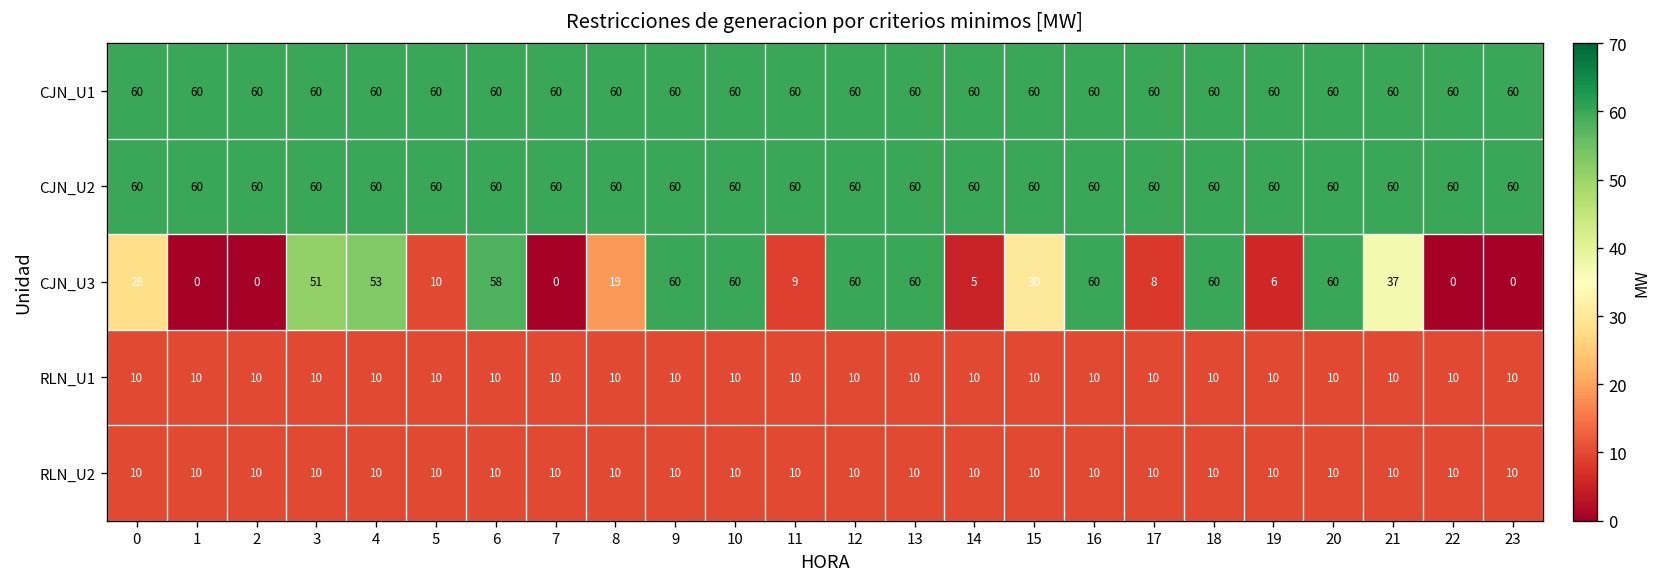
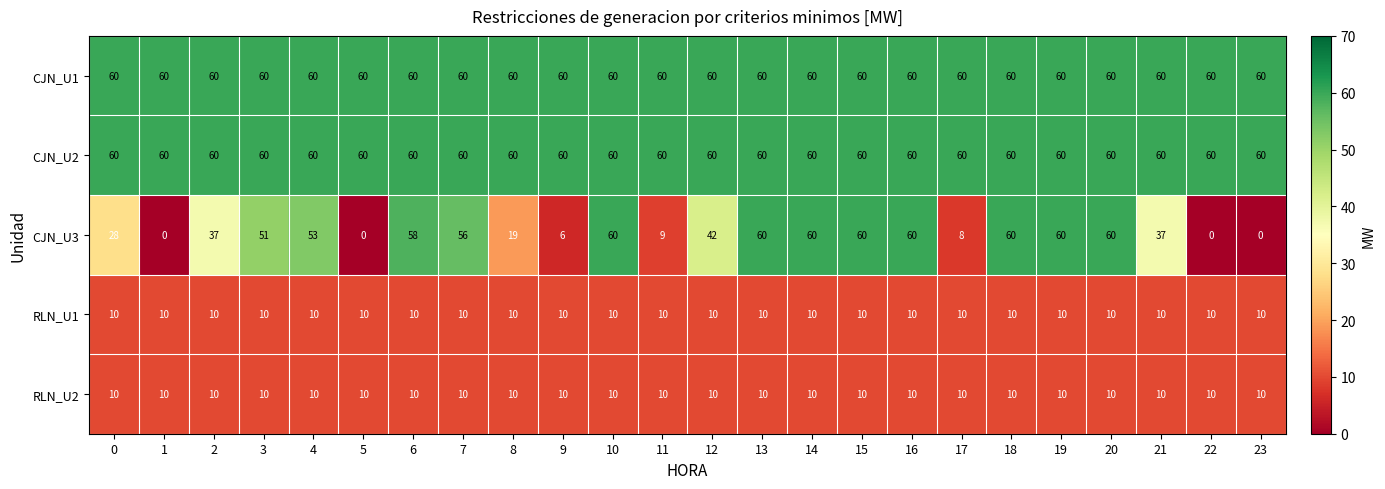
CJN_U3, 2: 0 -> 37
CJN_U3, 5: 10 -> 0
CJN_U3, 7: 0 -> 56
CJN_U3, 9: 60 -> 6
CJN_U3, 12: 60 -> 42
CJN_U3, 14: 5 -> 60
CJN_U3, 15: 30 -> 60
CJN_U3, 19: 6 -> 60
